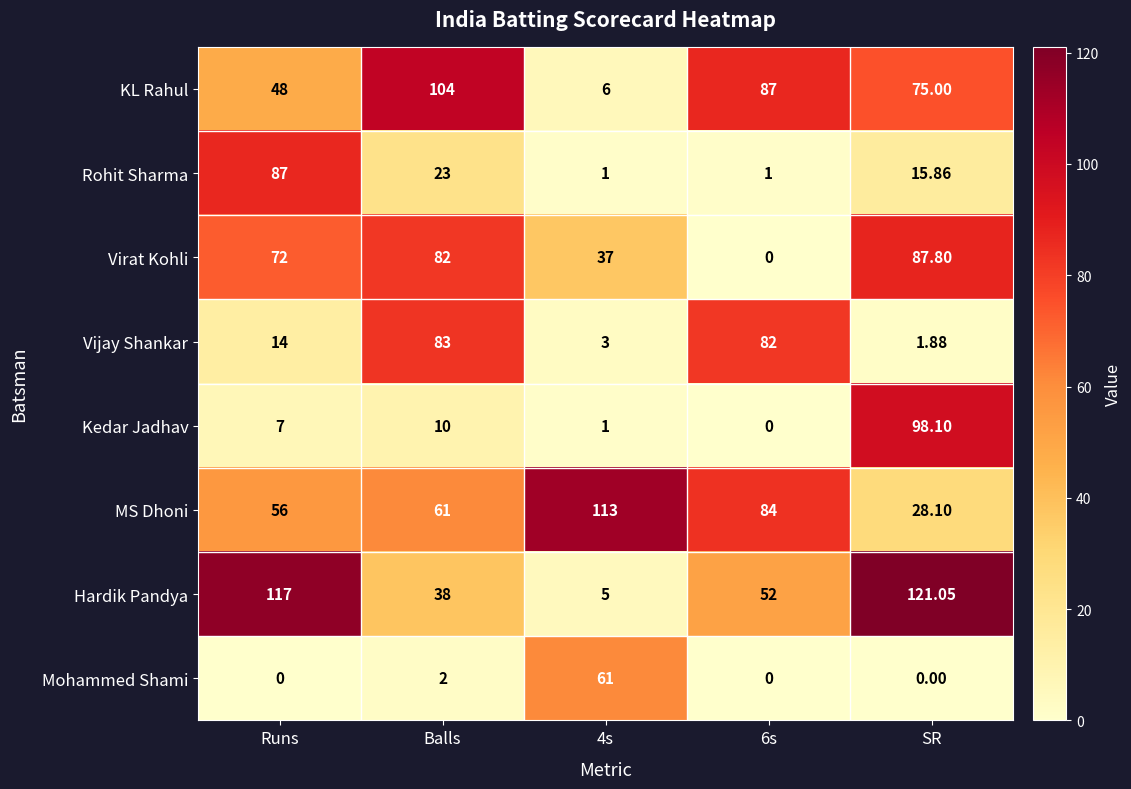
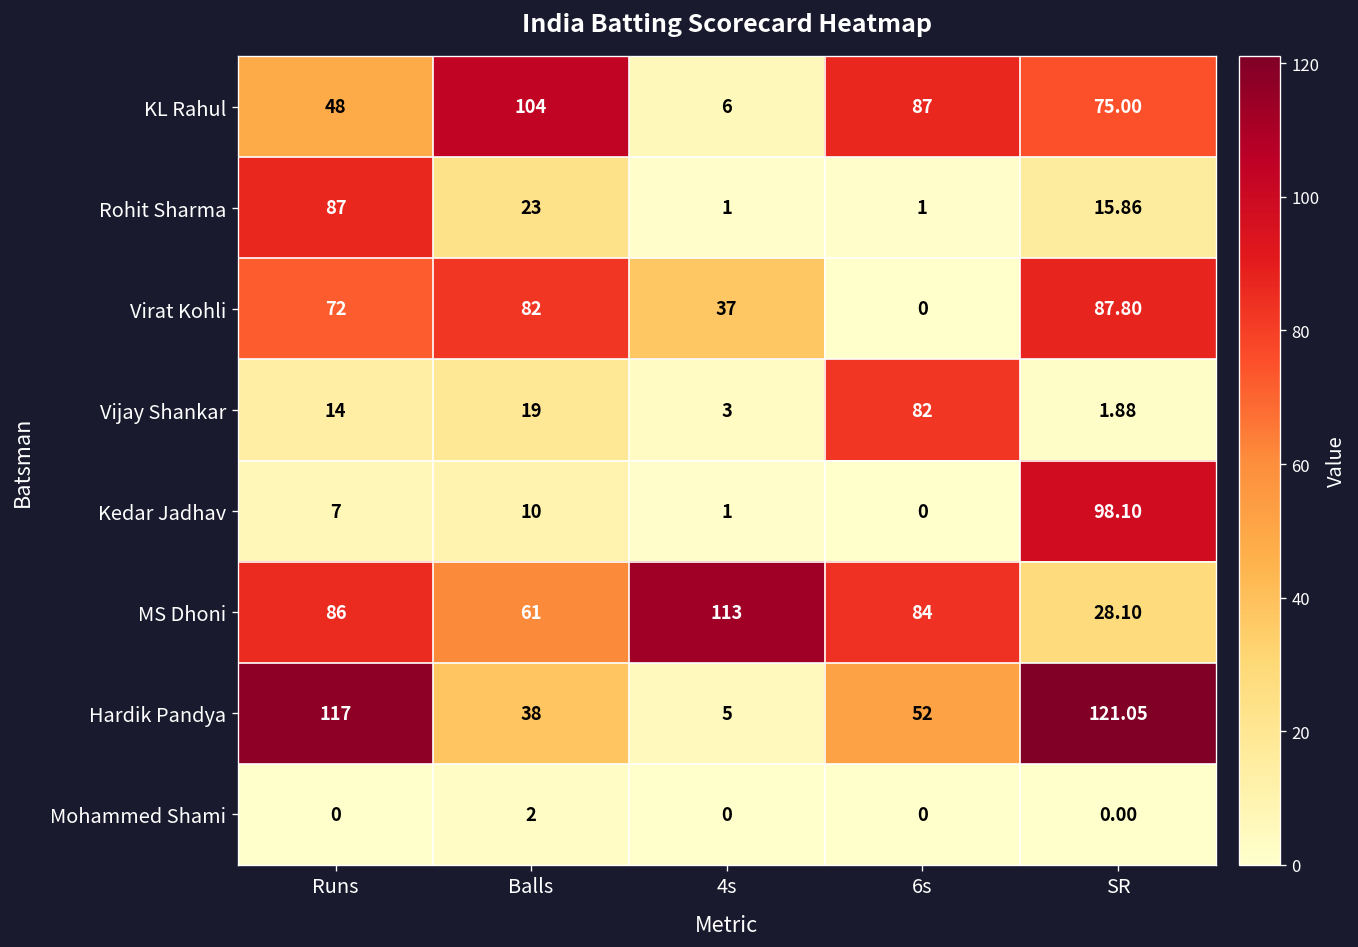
Vijay Shankar, Balls: 83 -> 19
MS Dhoni, Runs: 56 -> 86
Mohammed Shami, 4s: 61 -> 0
